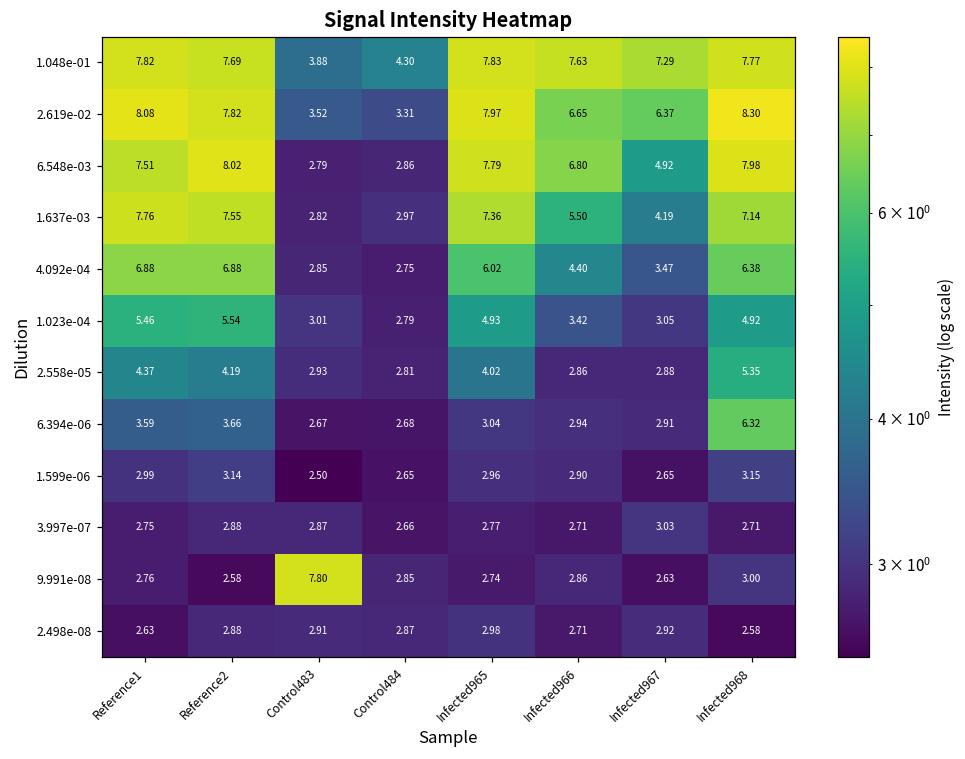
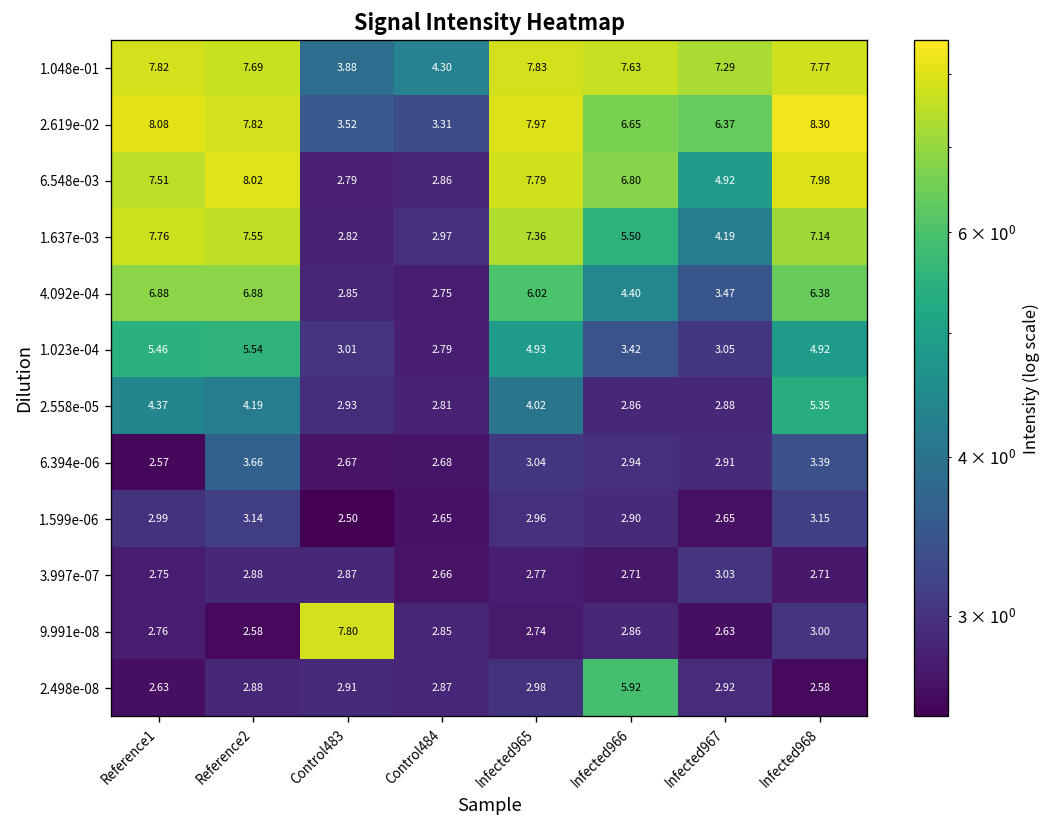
6.394e-06, Reference1: 3.59 -> 2.57
6.394e-06, Infected968: 6.32 -> 3.39
2.498e-08, Infected966: 2.71 -> 5.92
